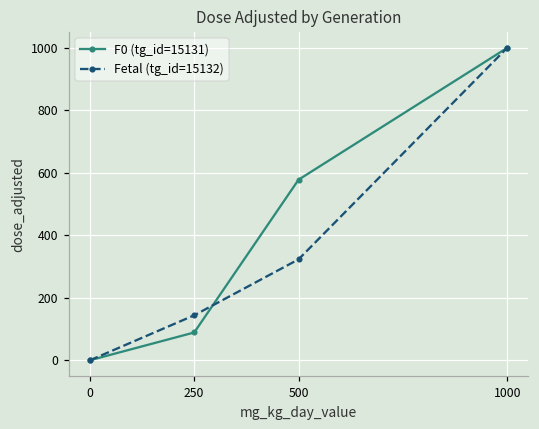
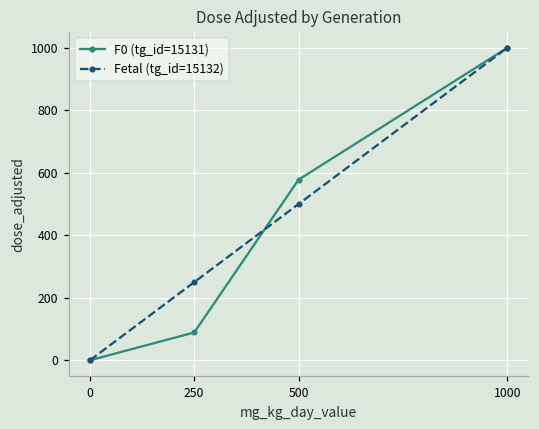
Fetal (tg_id=15132), 250: 140 -> 250
Fetal (tg_id=15132), 500: 320 -> 500
